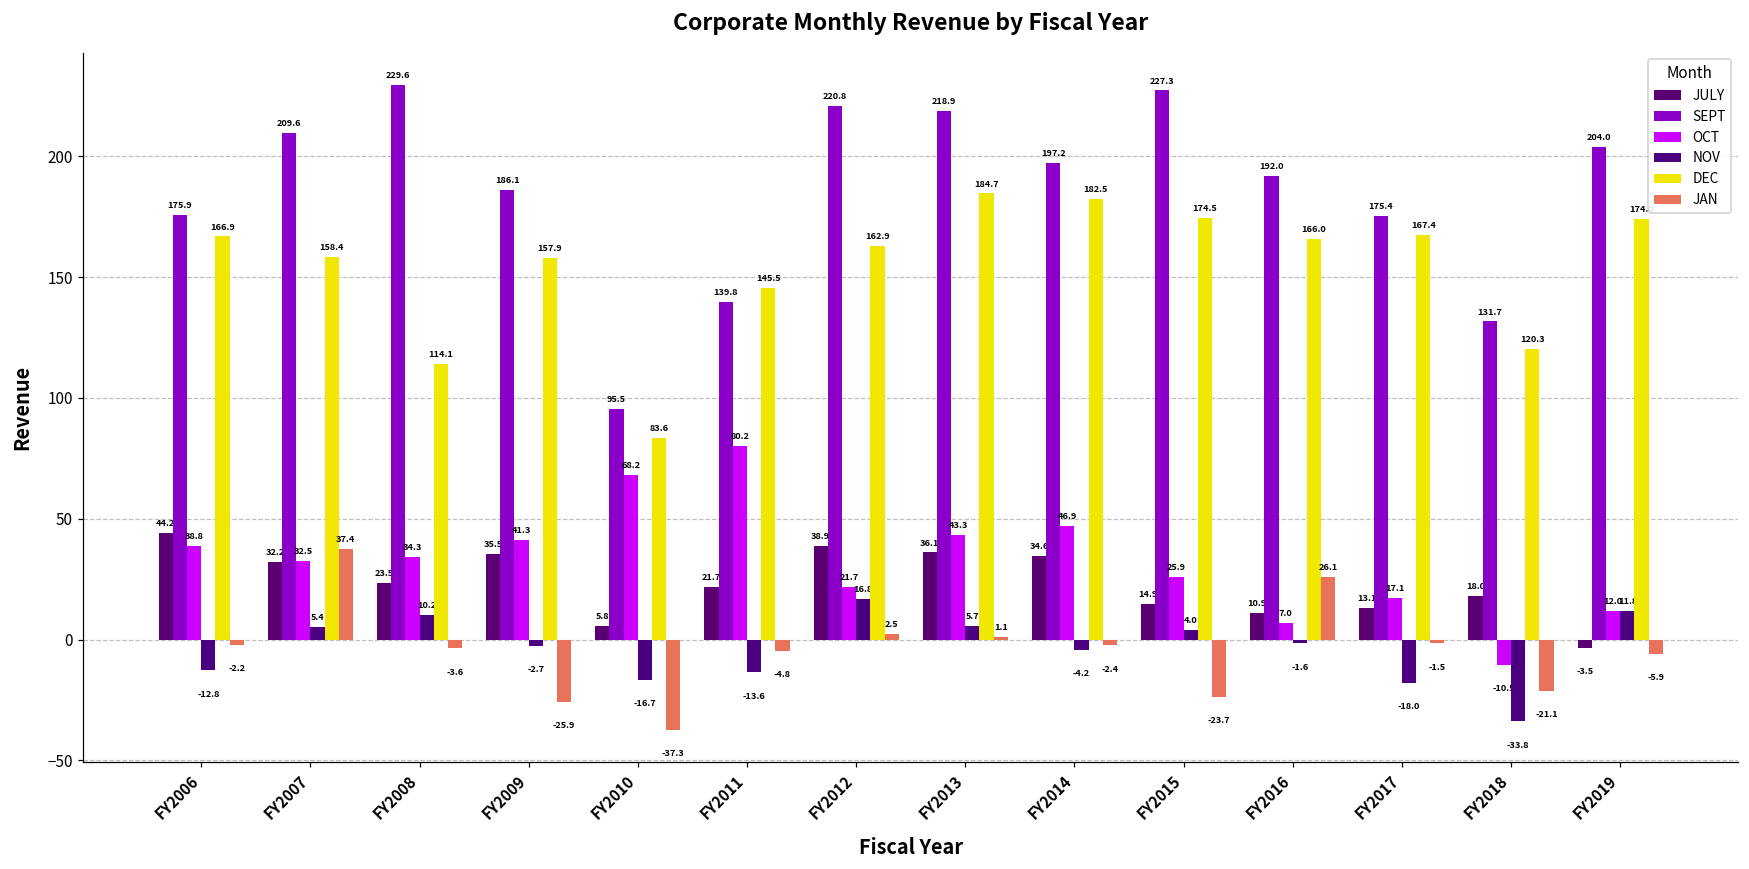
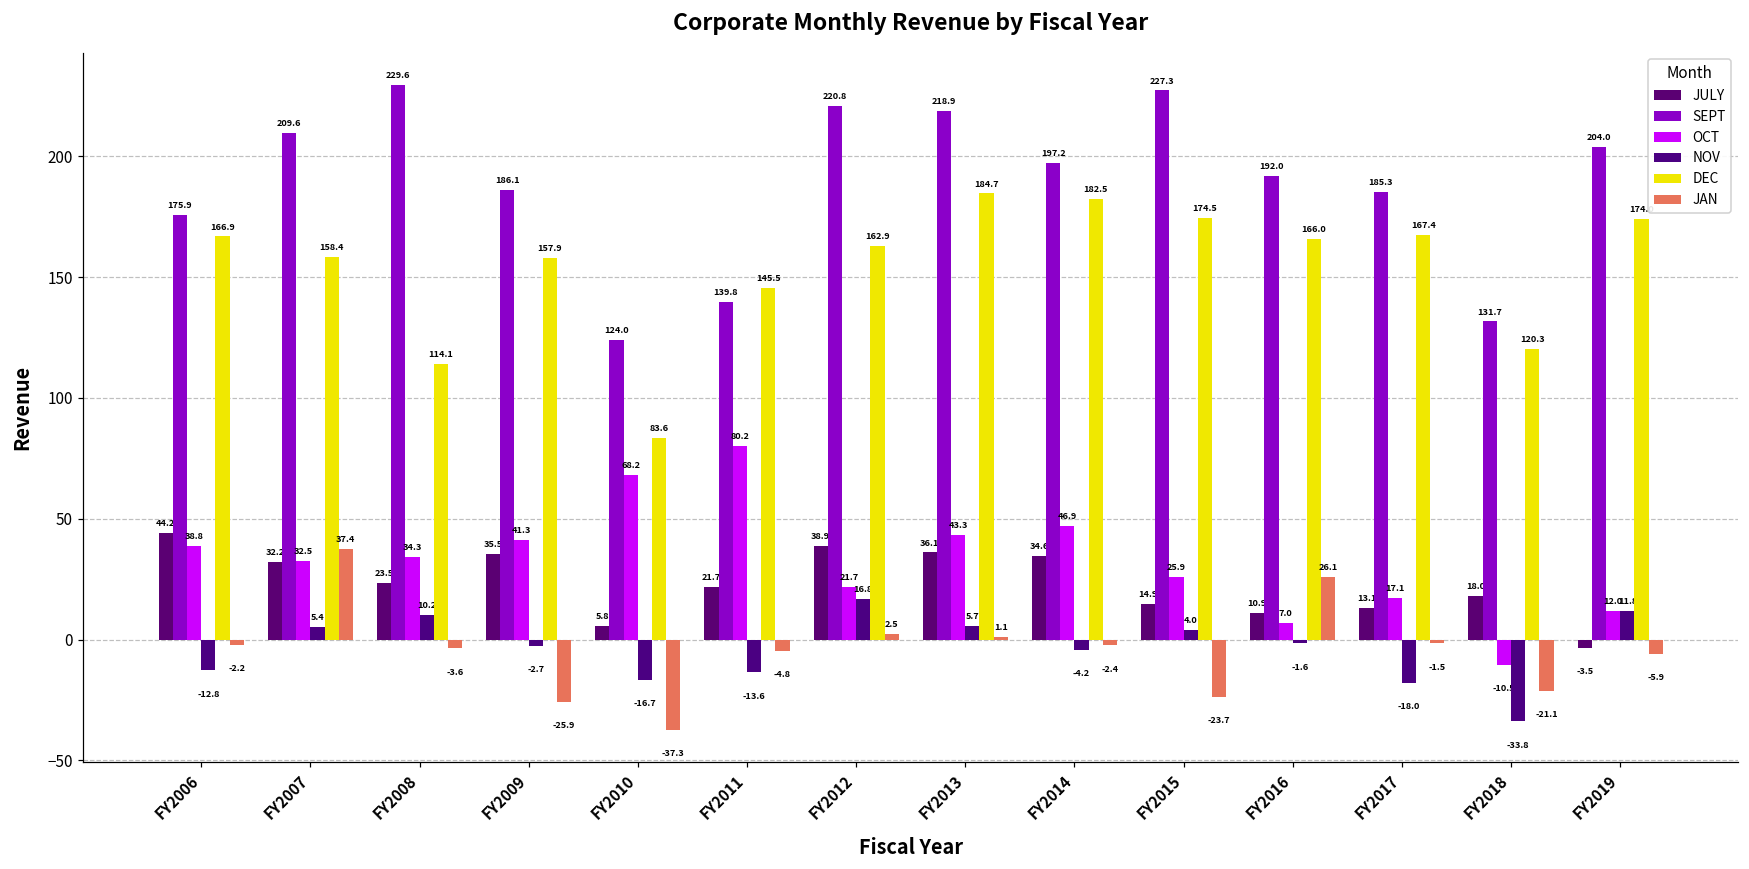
SEPT, FY2010: 95.5 -> 124.0
SEPT, FY2017: 175.4 -> 185.3
